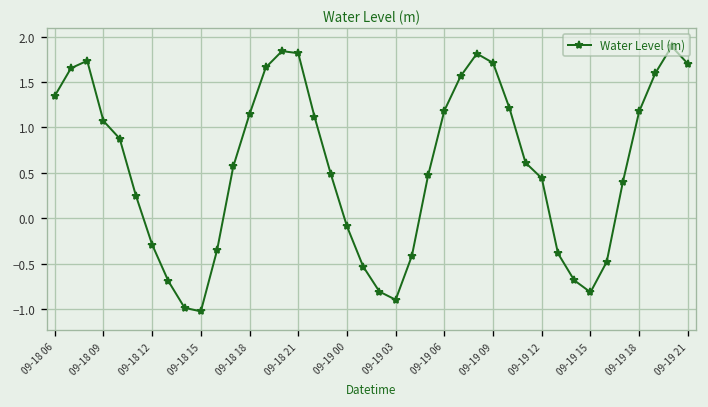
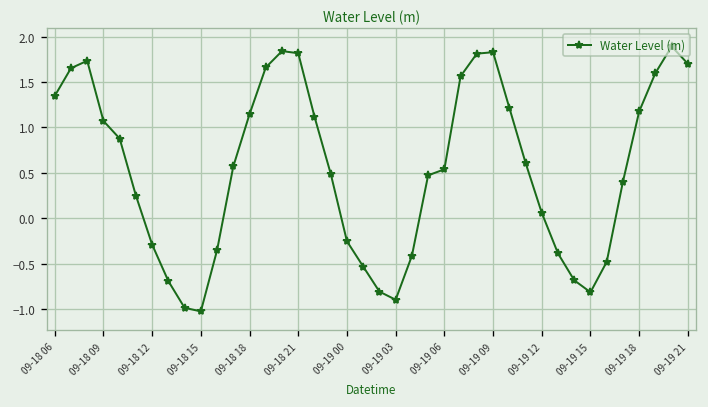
09-19 00: -0.1 -> -0.3
09-19 06: 1.2 -> 0.5
09-19 09: 1.7 -> 1.8
09-19 12: 0.4 -> 0.1
